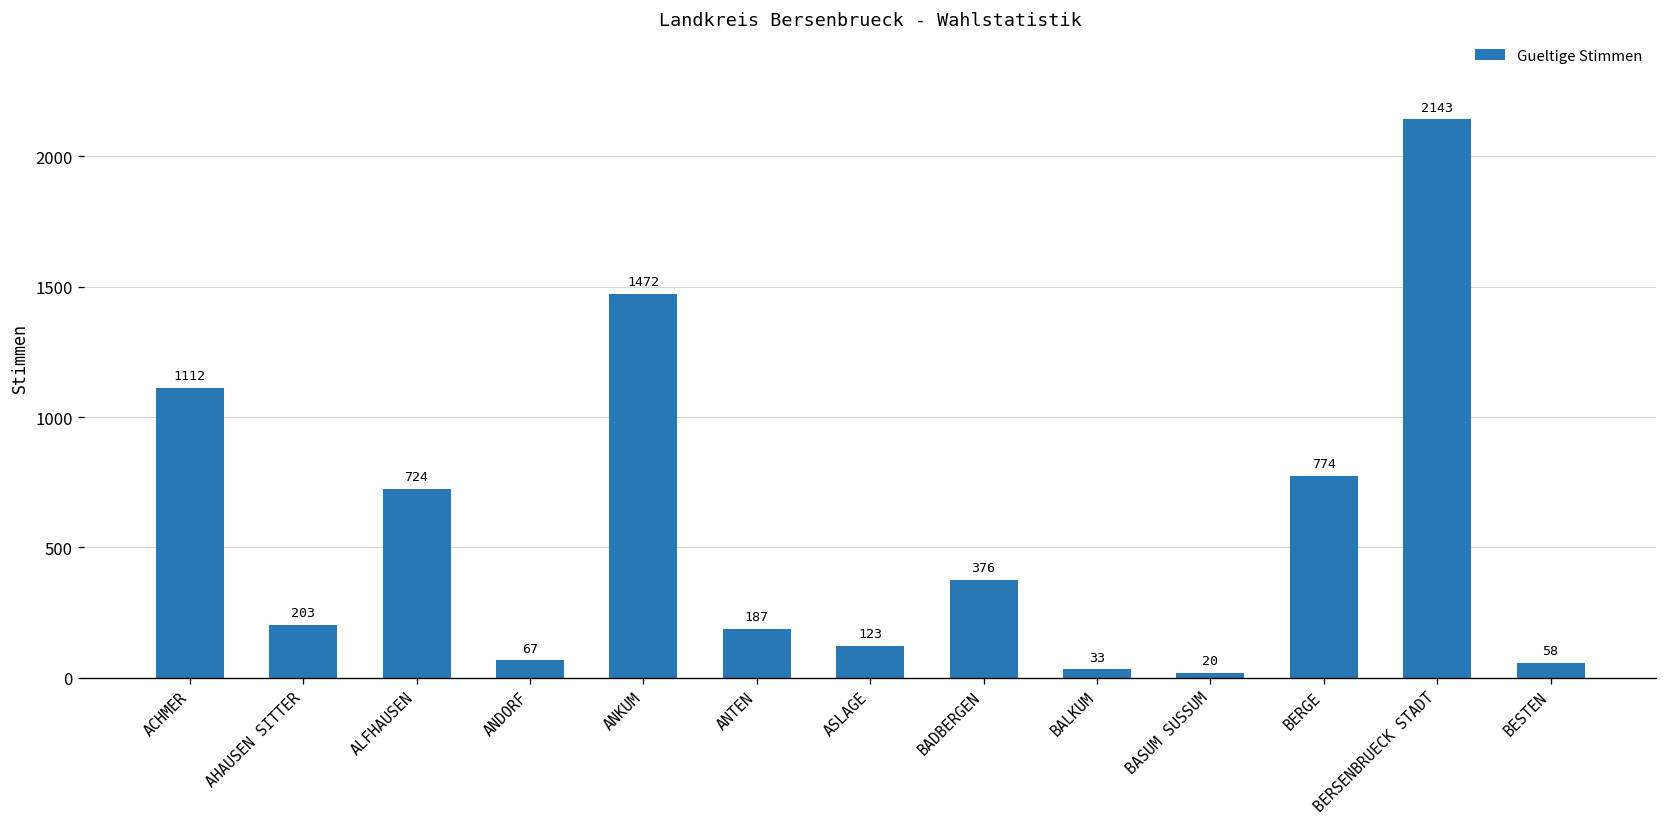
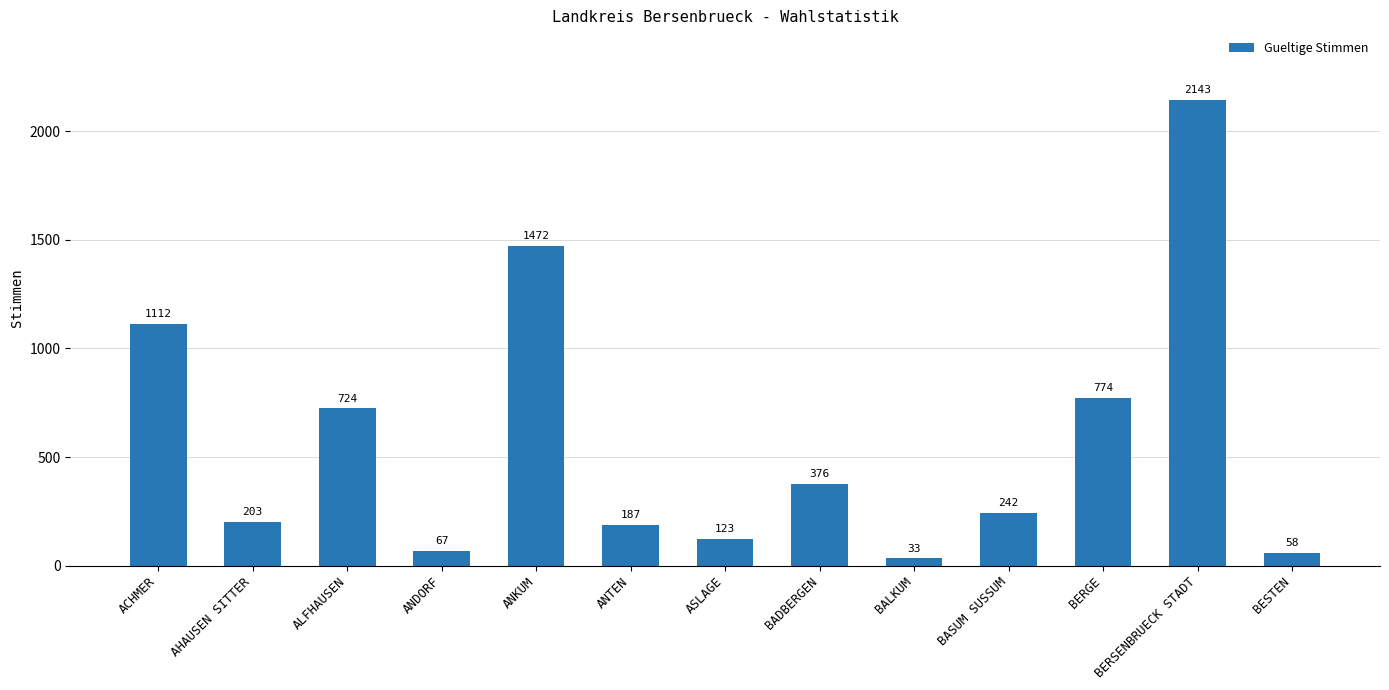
BASUM SUSSUM: 20 -> 242
